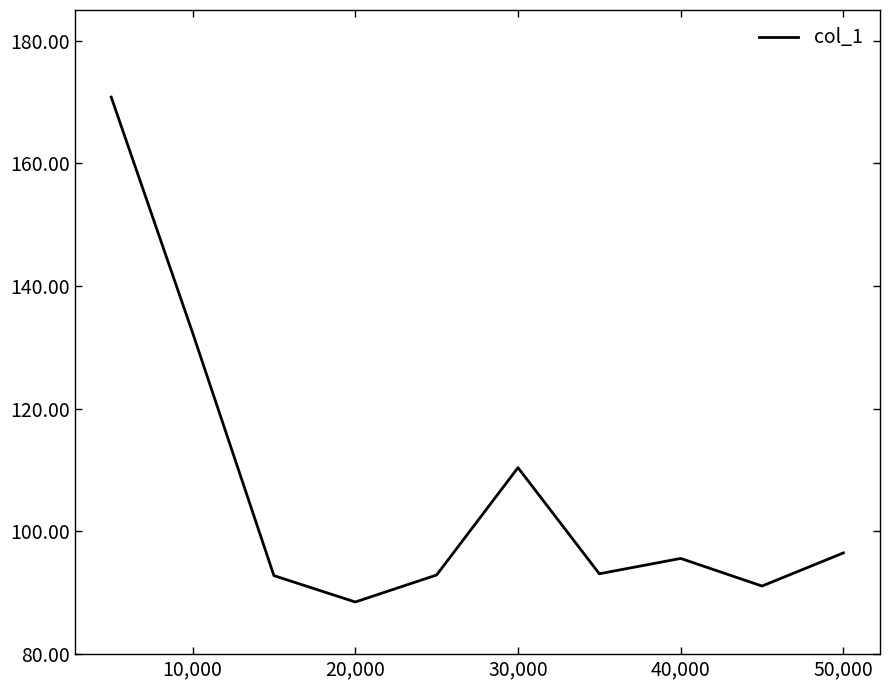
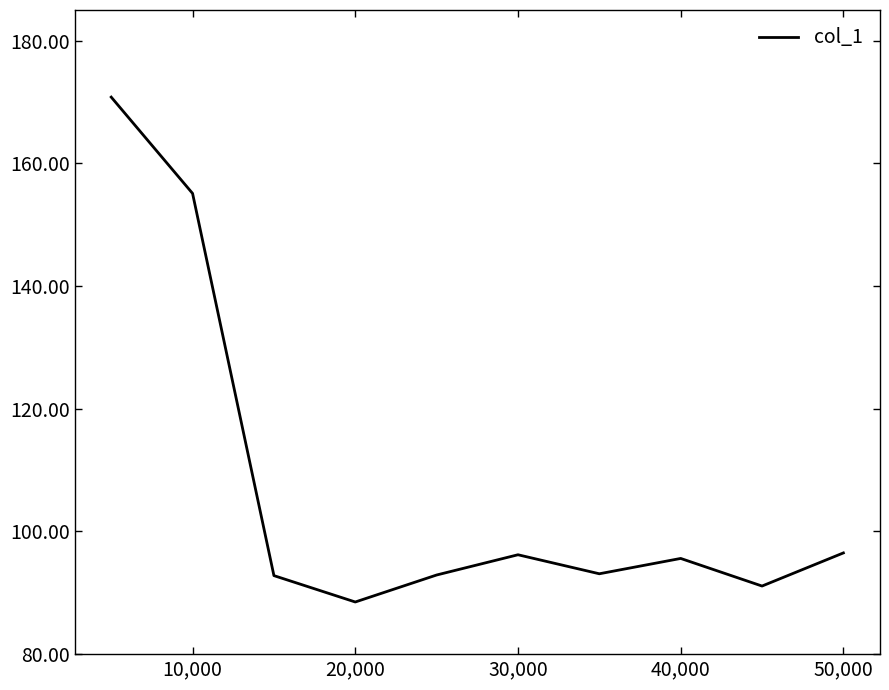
10,000: 132 -> 155
30,000: 110 -> 96
